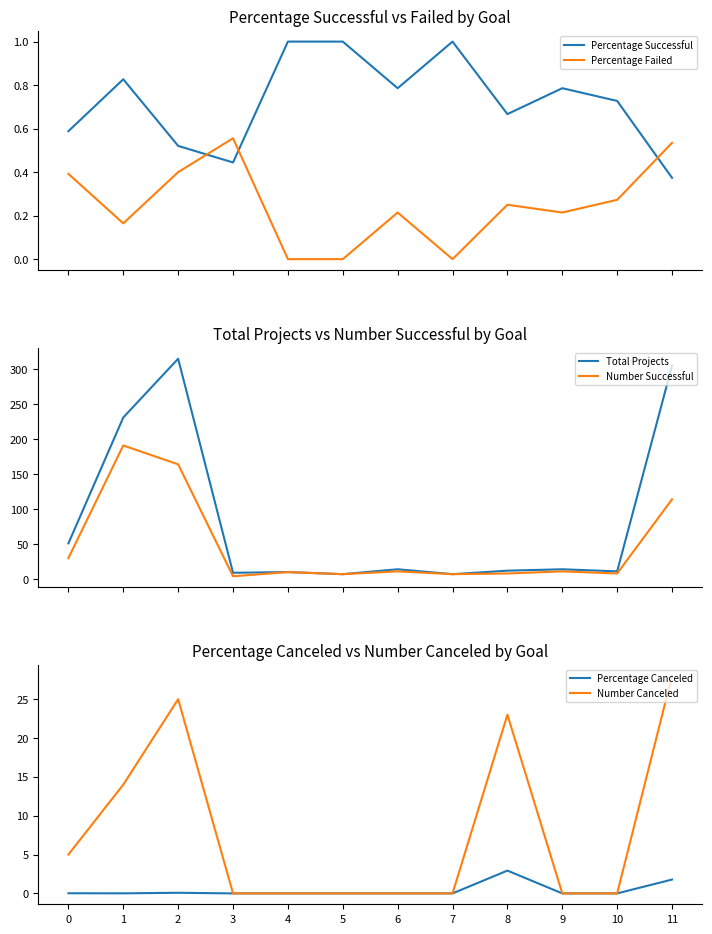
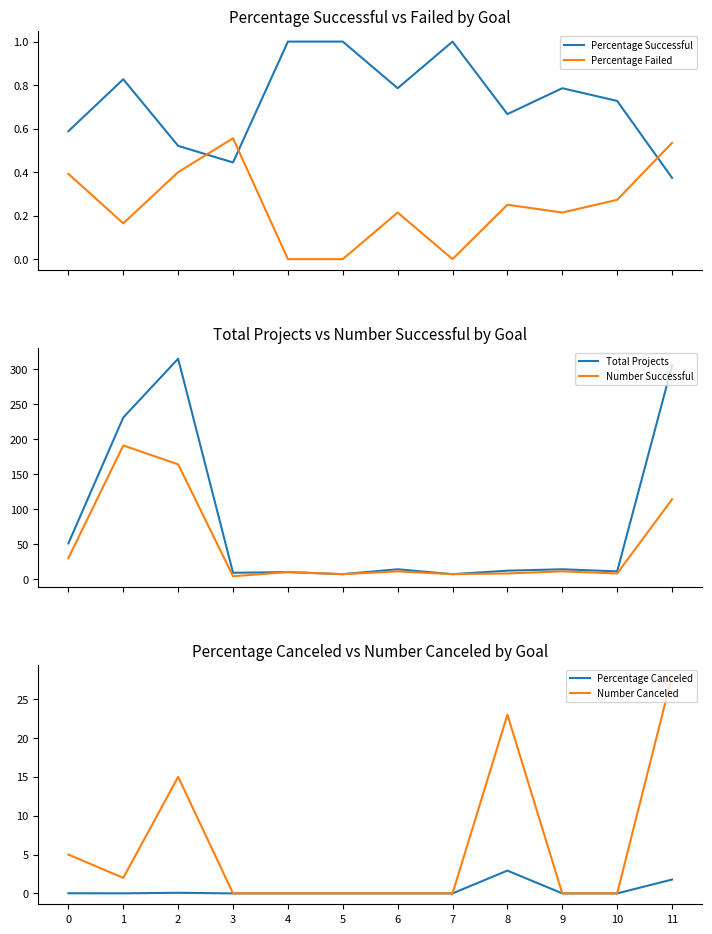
Percentage Canceled vs Number Canceled by Goal, Number Canceled, 1: 14 -> 2
Percentage Canceled vs Number Canceled by Goal, Number Canceled, 2: 25 -> 15
